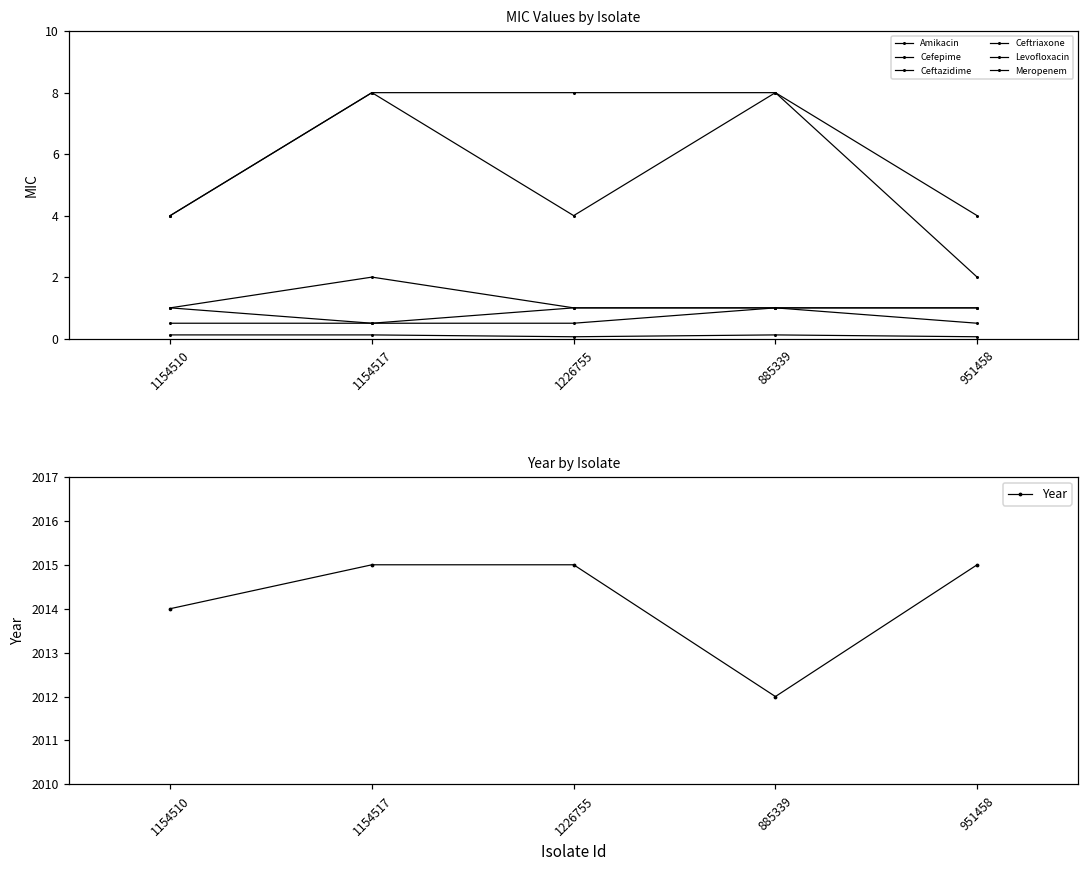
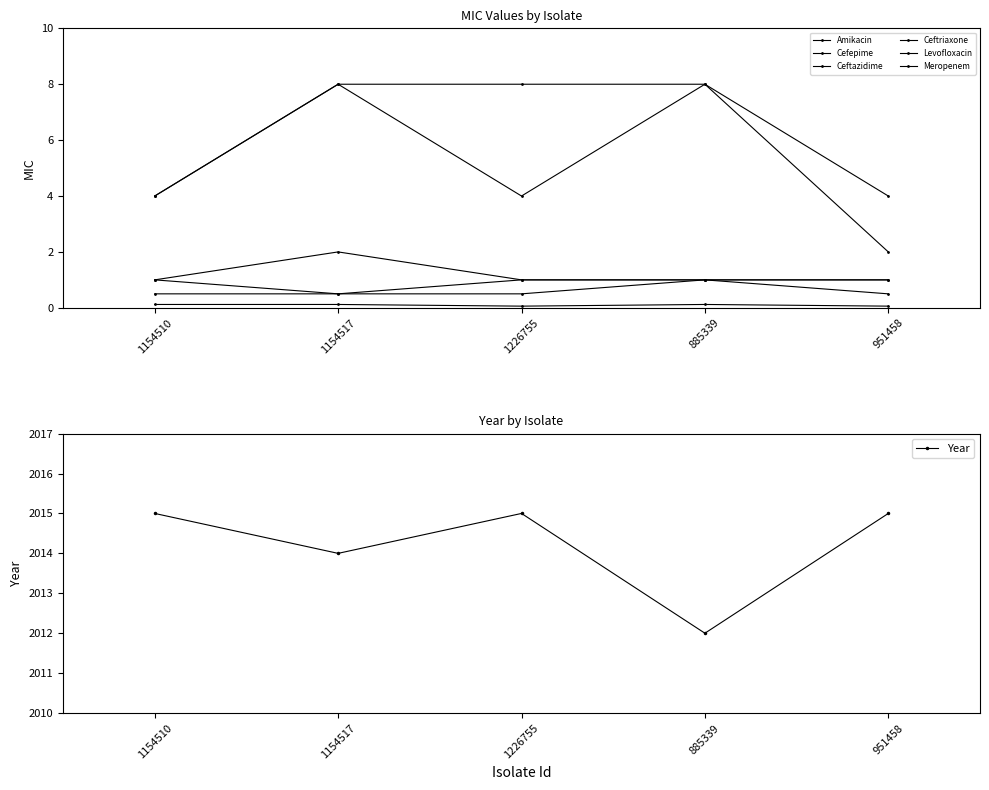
Year by Isolate, 1154510: 2014 -> 2015
Year by Isolate, 1154517: 2015 -> 2014
